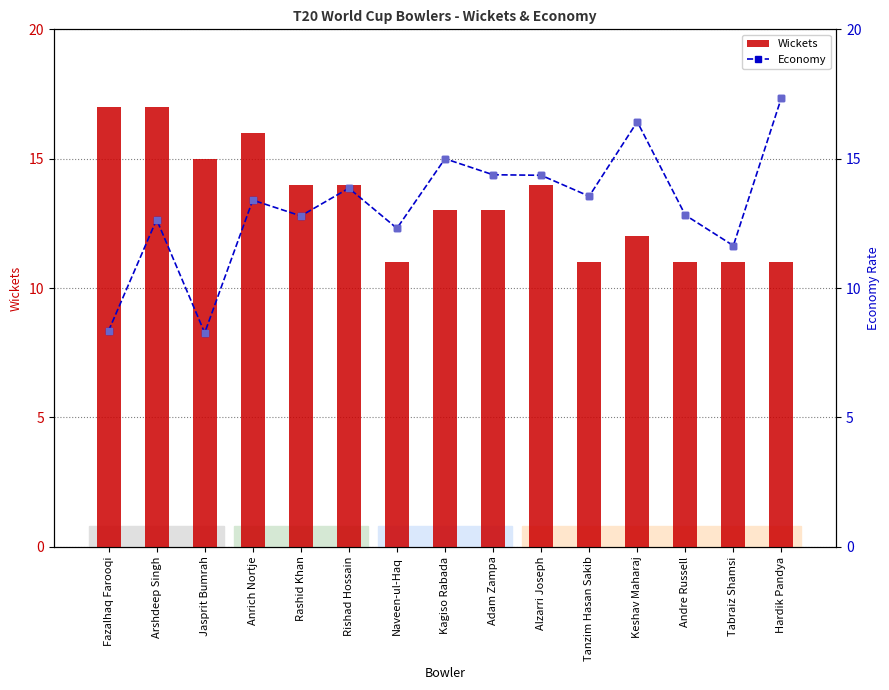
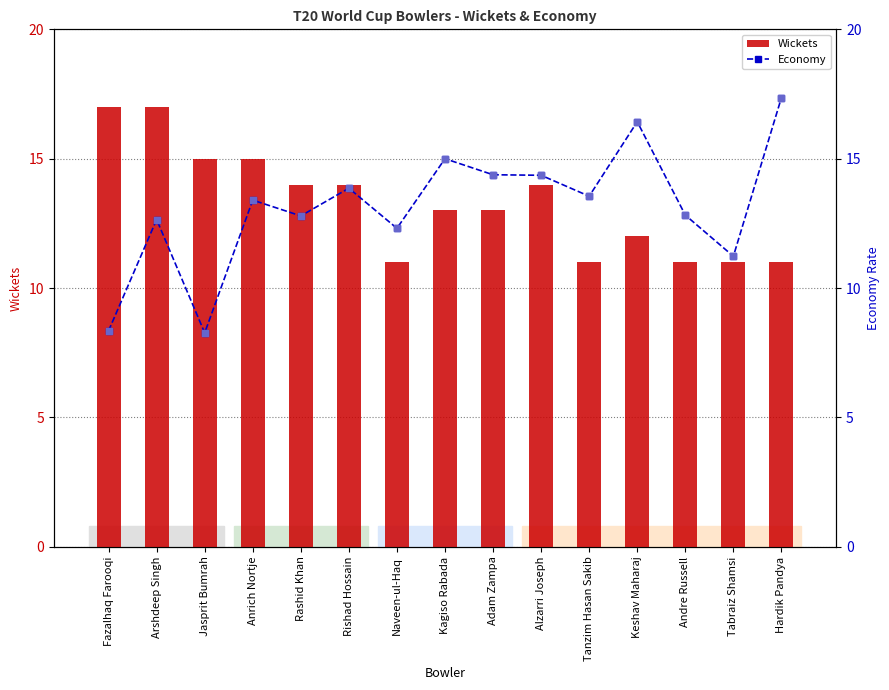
Wickets, Anrich Nortje: 16 -> 15
Economy, Tabraiz Shamsi: 11.6 -> 11.2
